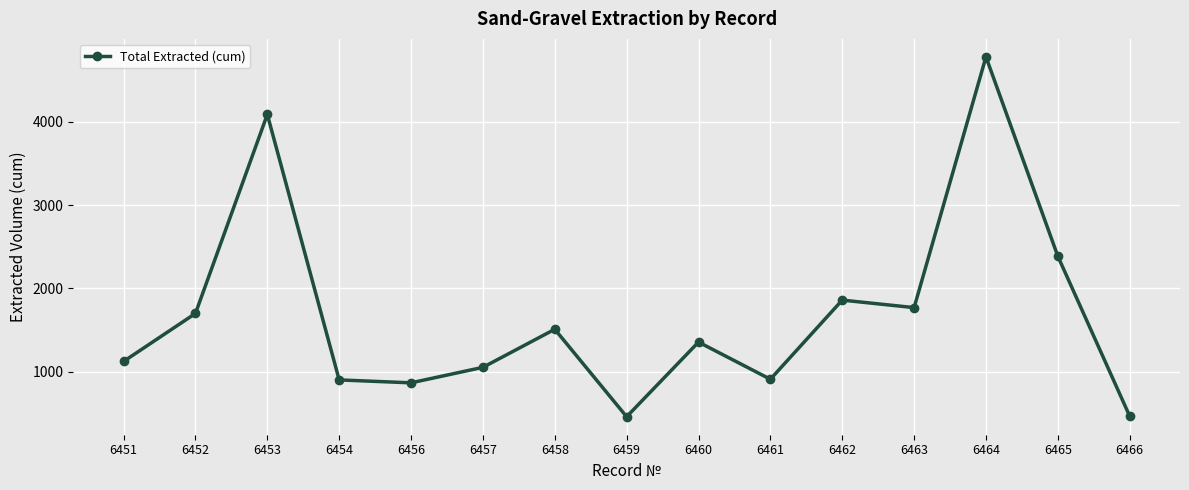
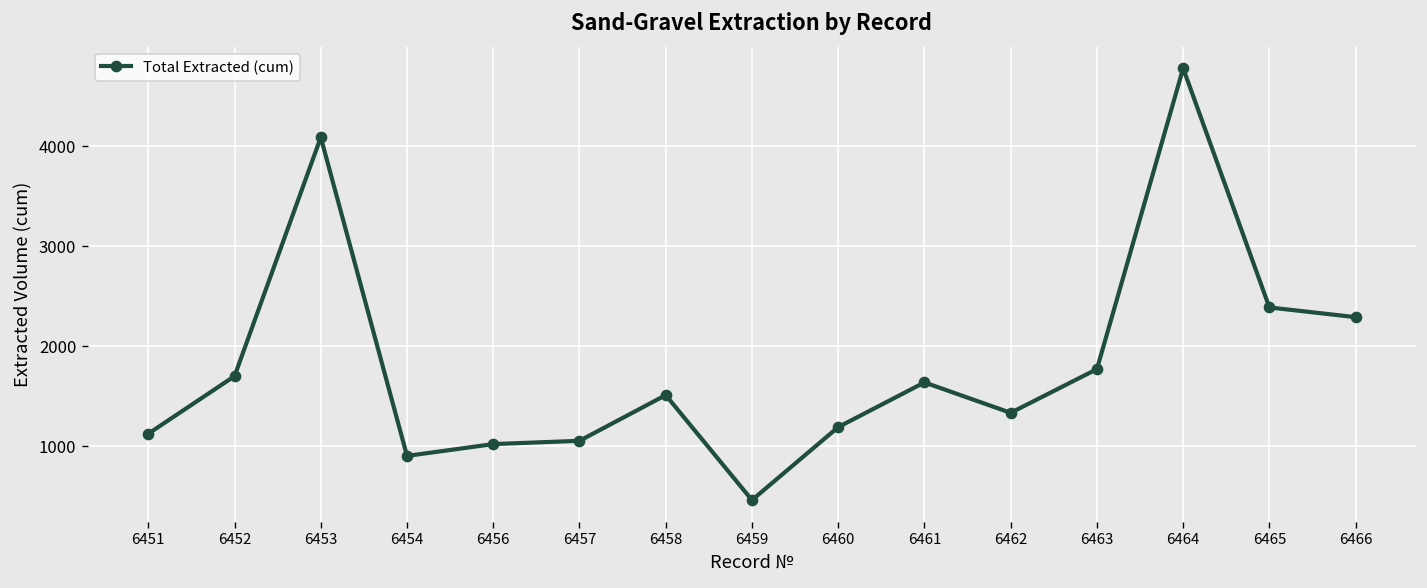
6456: 900 -> 1000
6460: 1400 -> 1200
6461: 900 -> 1600
6462: 1900 -> 1300
6466: 500 -> 2300
